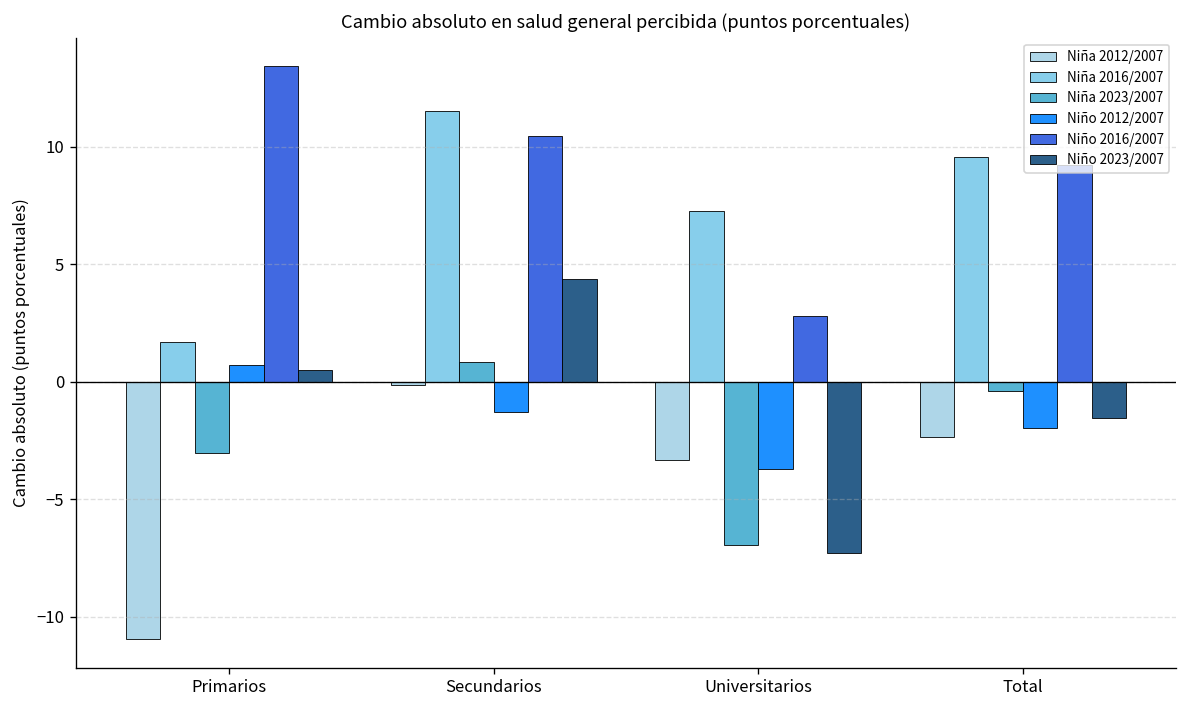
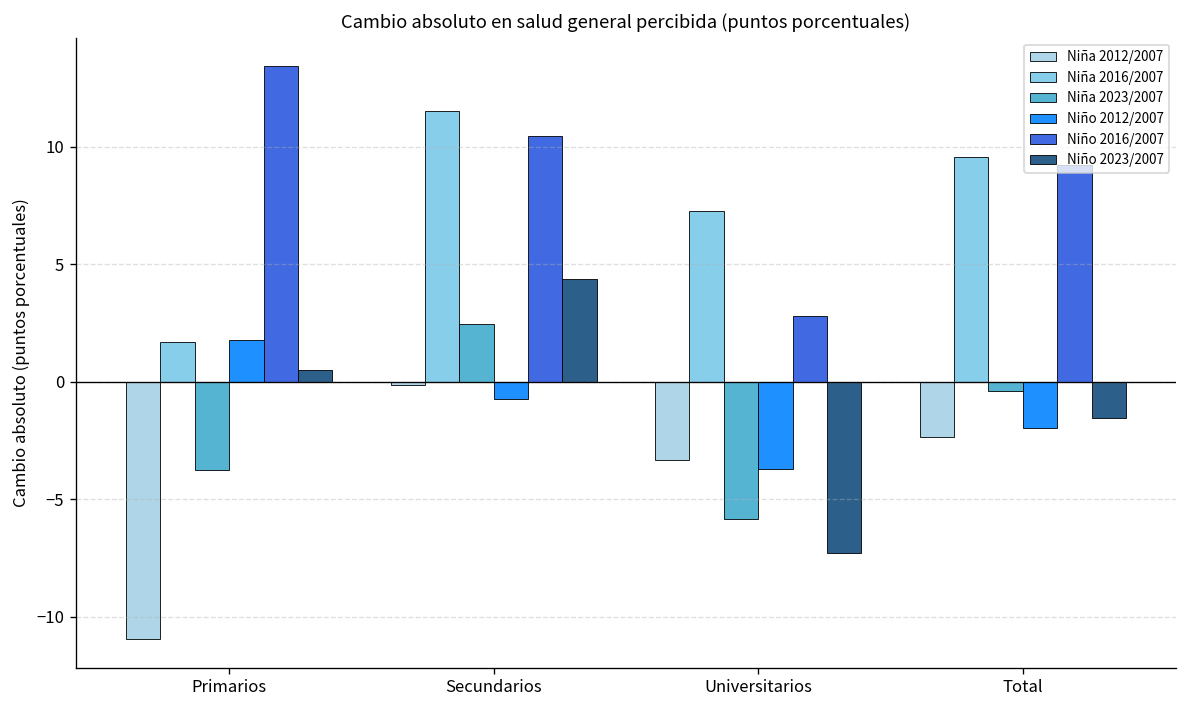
Niña 2023/2007, Primarios: -3.0 -> -3.8
Niño 2012/2007, Primarios: 0.7 -> 1.8
Niña 2023/2007, Secundarios: 0.8 -> 2.5
Niño 2012/2007, Secundarios: -1.3 -> -0.7
Niña 2023/2007, Universitarios: -6.9 -> -5.9
